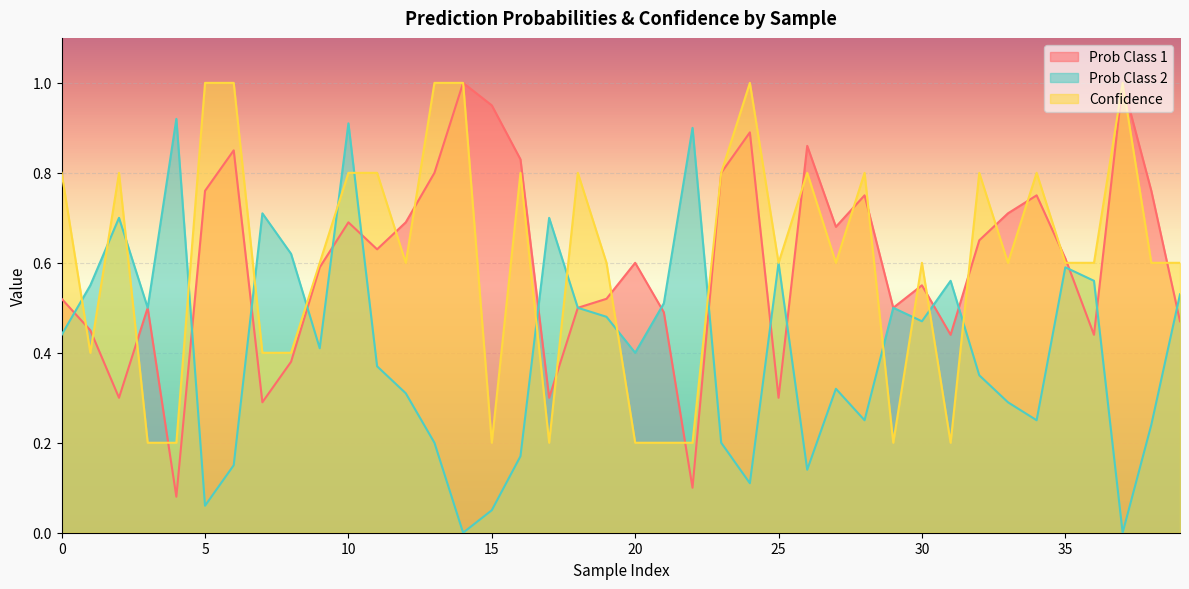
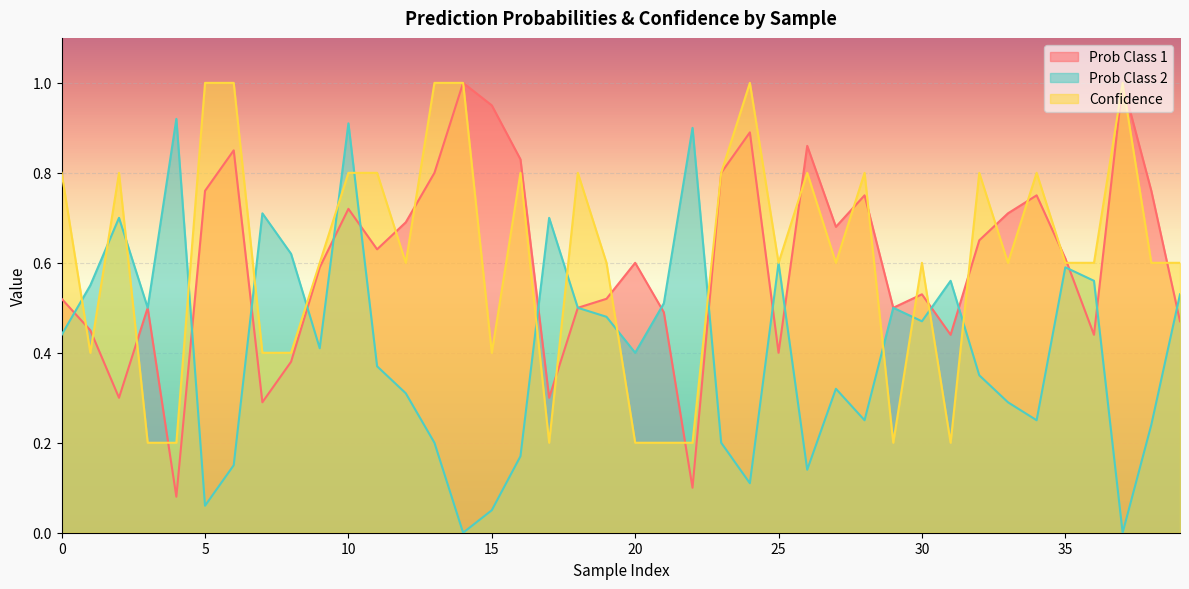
Prob Class 1, 10: 0.69 -> 0.72
Confidence, 15: 0.2 -> 0.4
Prob Class 1, 25: 0.3 -> 0.4
Prob Class 1, 30: 0.55 -> 0.53
